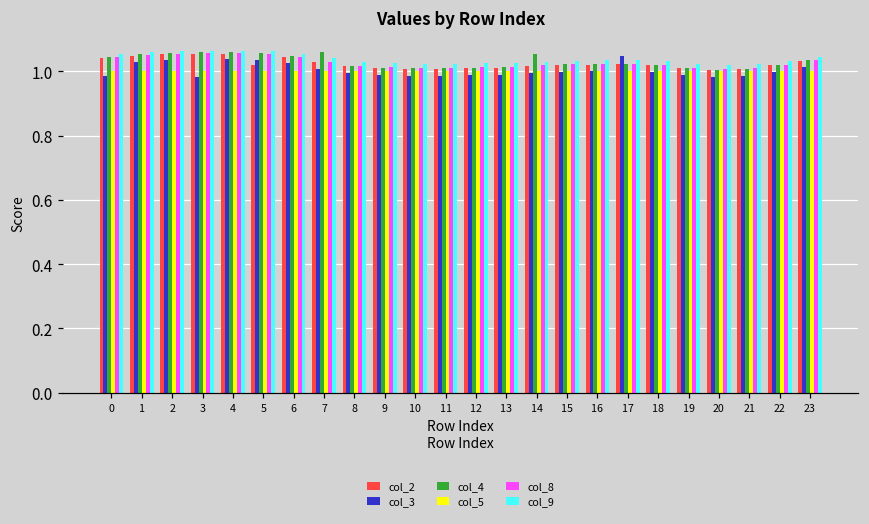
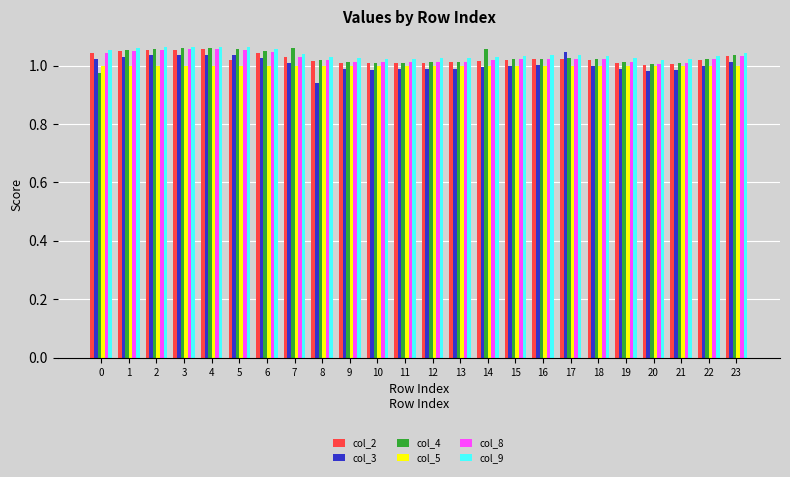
col_3, 0: 0.99 -> 1.02
col_4, 0: 1.05 -> 0.97
col_3, 3: 0.98 -> 1.04
col_3, 8: 0.99 -> 0.94
